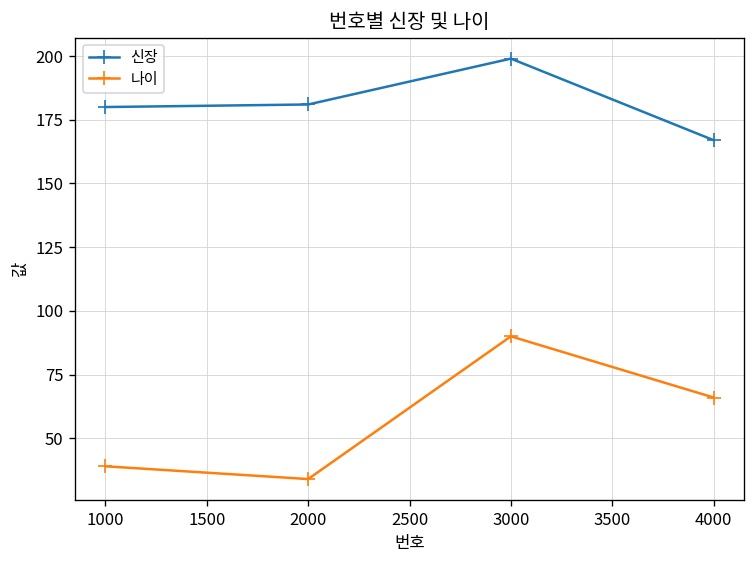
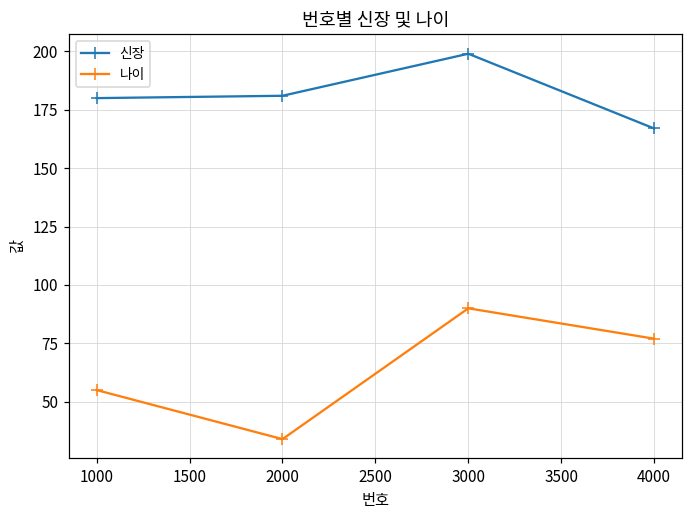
나이, 1000: 39 -> 55
나이, 4000: 66 -> 77
